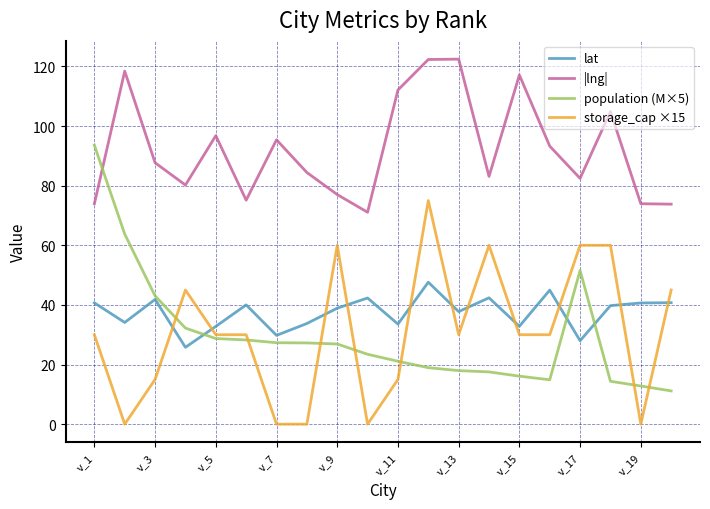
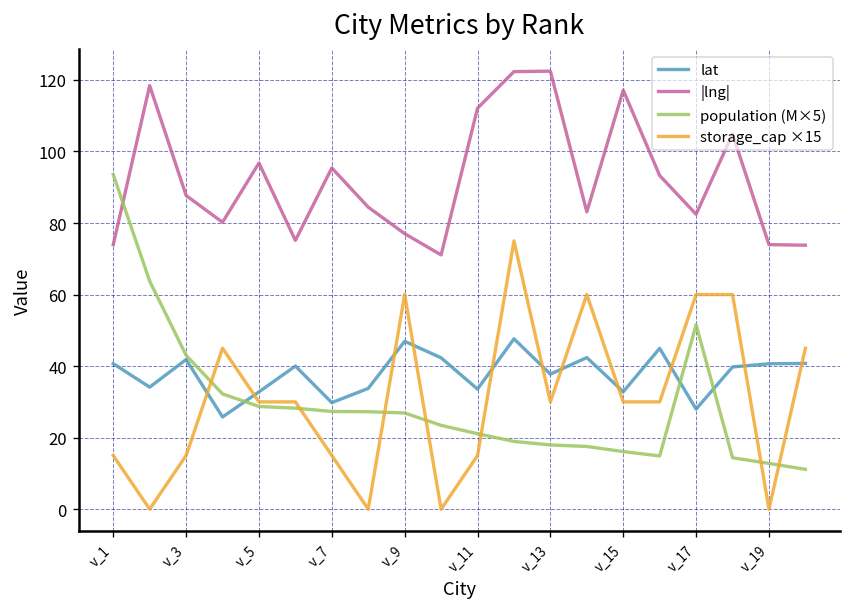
storage_cap ×15, v_1: 30 -> 15
storage_cap ×15, v_7: 0 -> 15
lat, v_9: 39 -> 47
